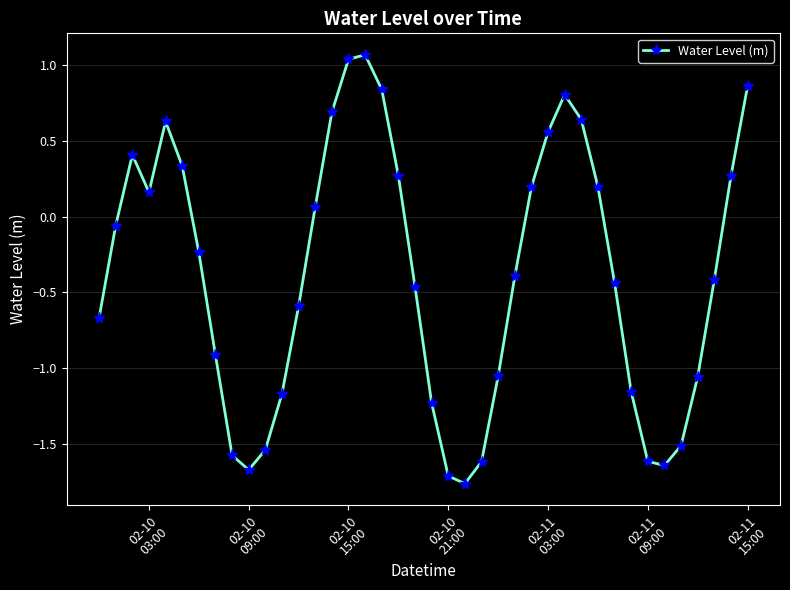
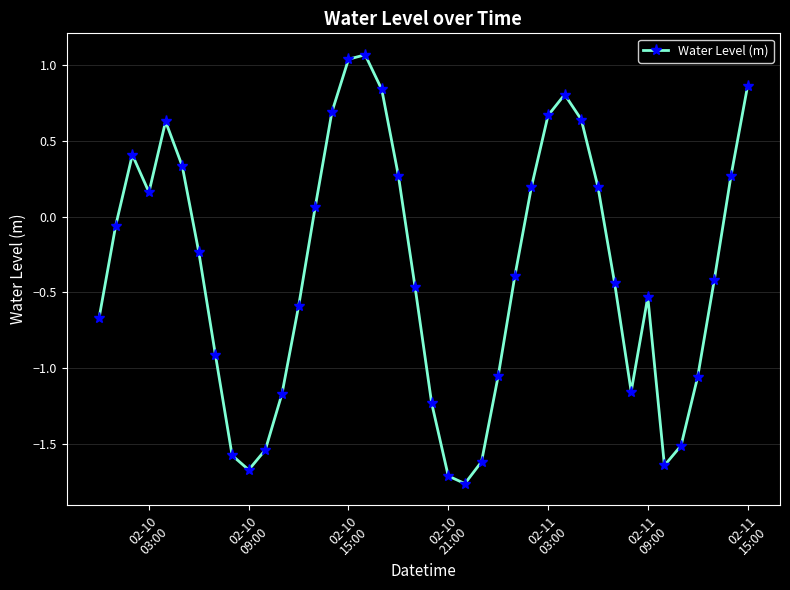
02-11 03:00: 0.56 -> 0.67
02-11 09:00: -1.61 -> -0.53
